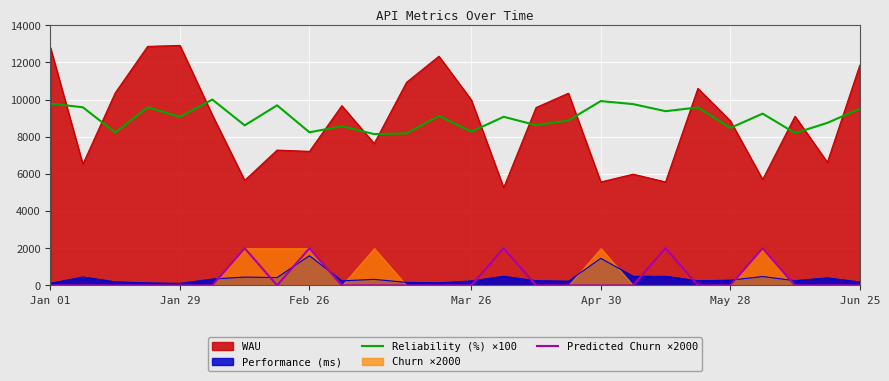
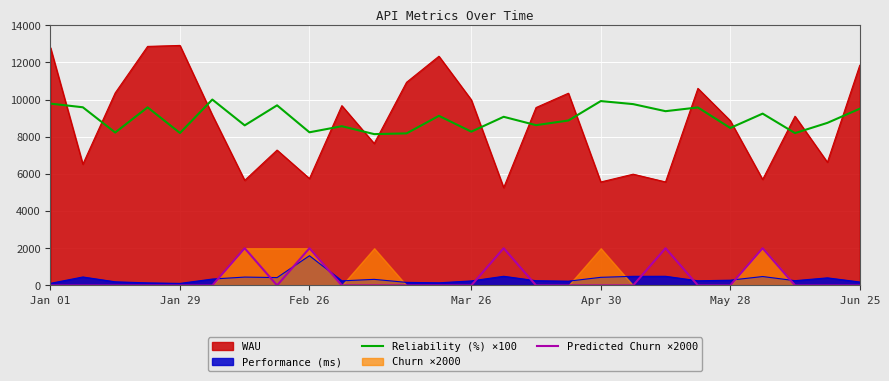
Reliability (%) ×100, Jan 29: 9100 -> 8200
WAU, Feb 26: 7200 -> 5700
Performance (ms), Apr 30: 1500 -> 400
